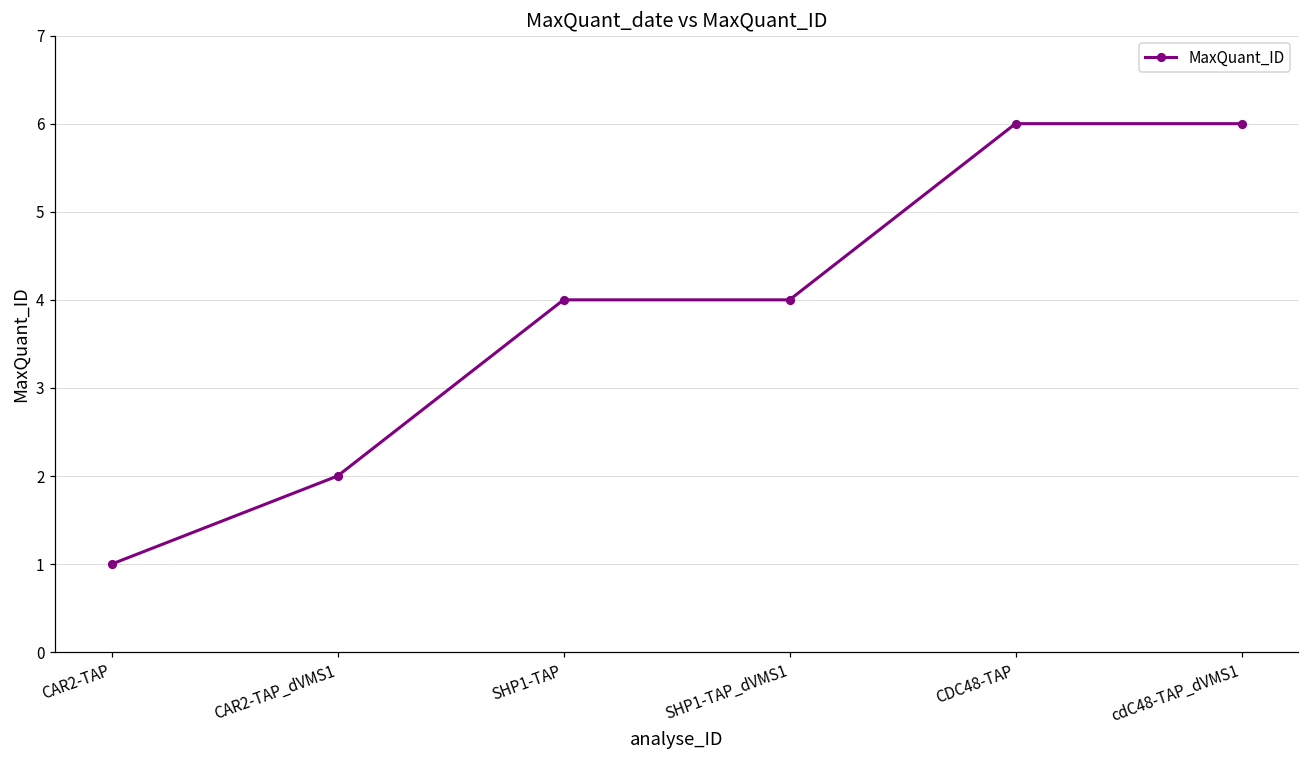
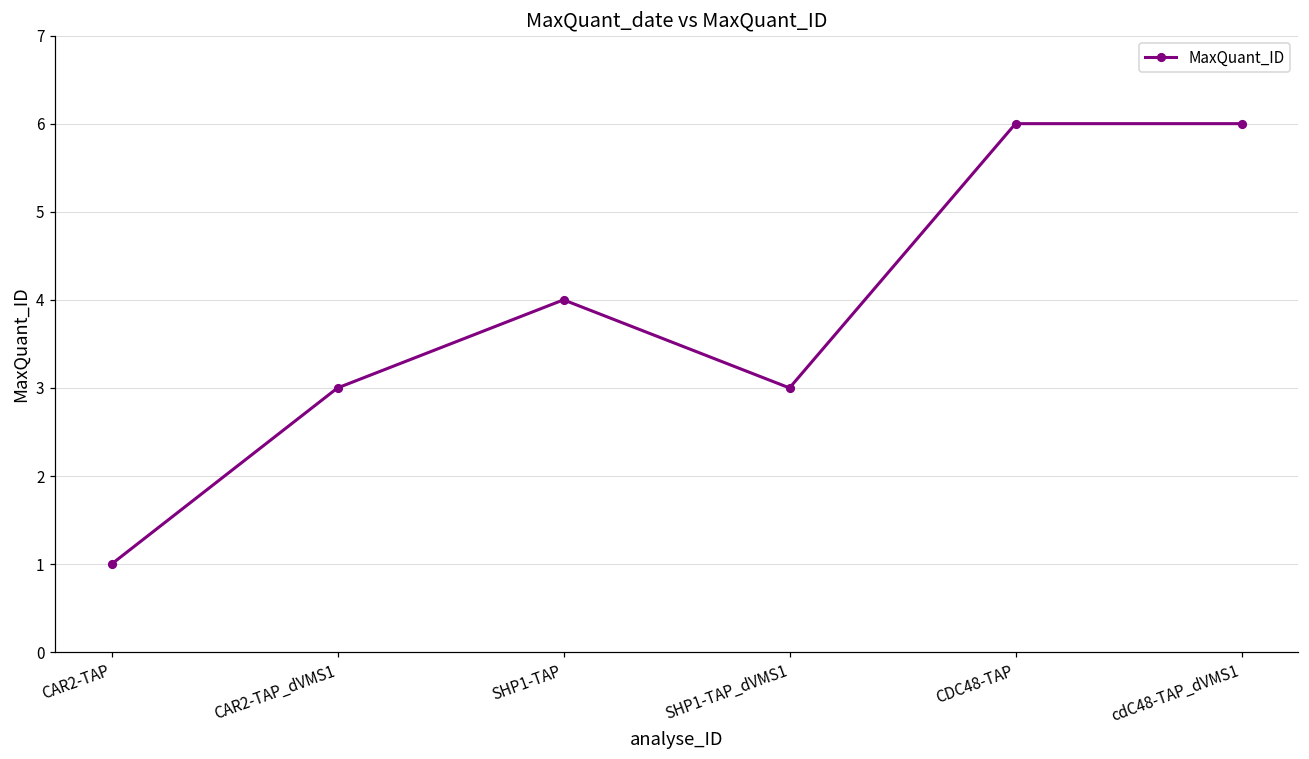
CAR2-TAP_dVMS1: 2 -> 3
SHP1-TAP_dVMS1: 4 -> 3
